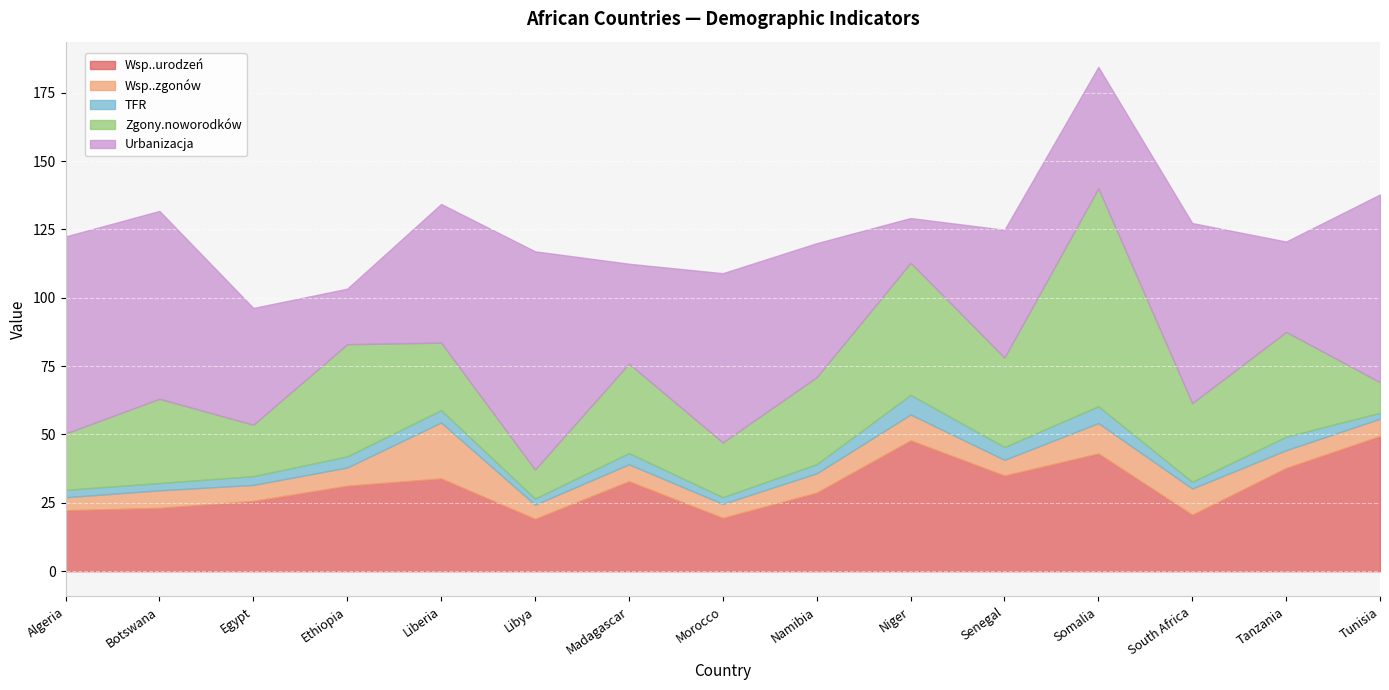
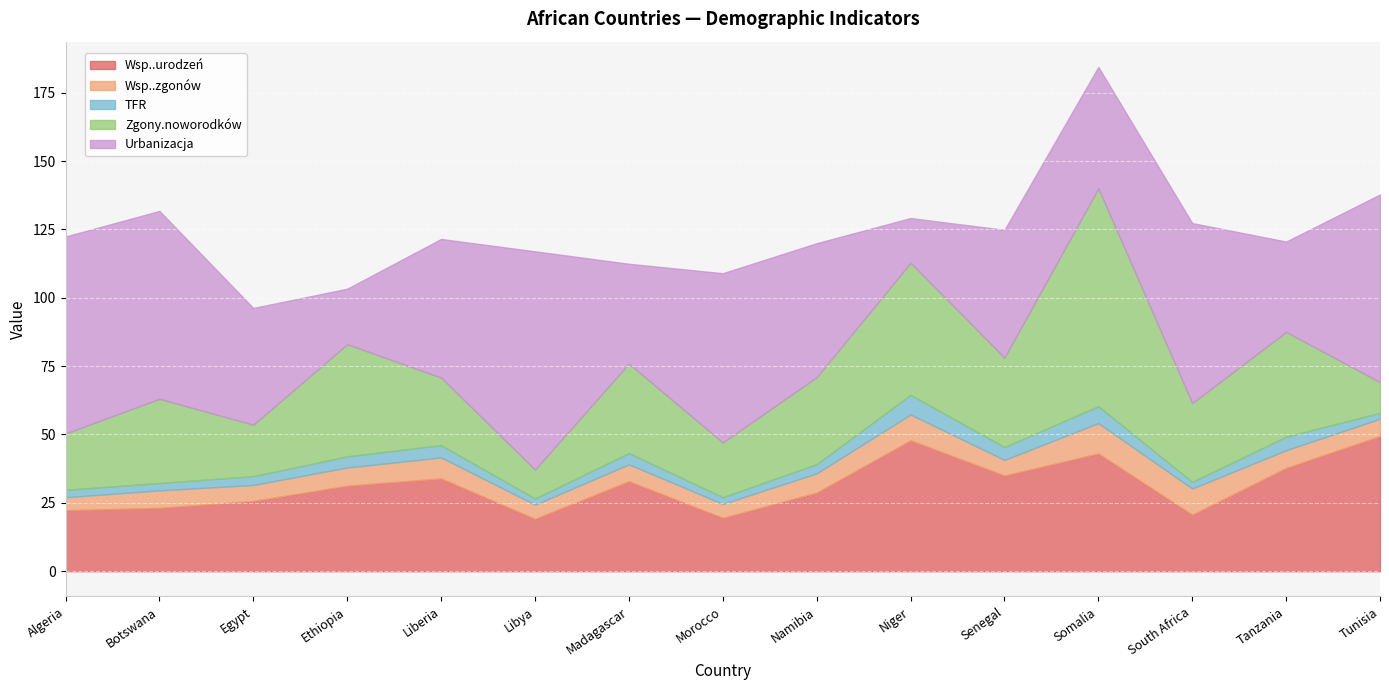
Wsp..zgonów, Liberia: 20 -> 8
